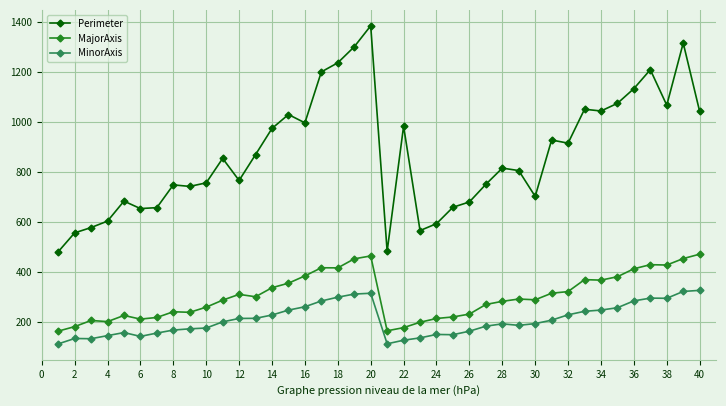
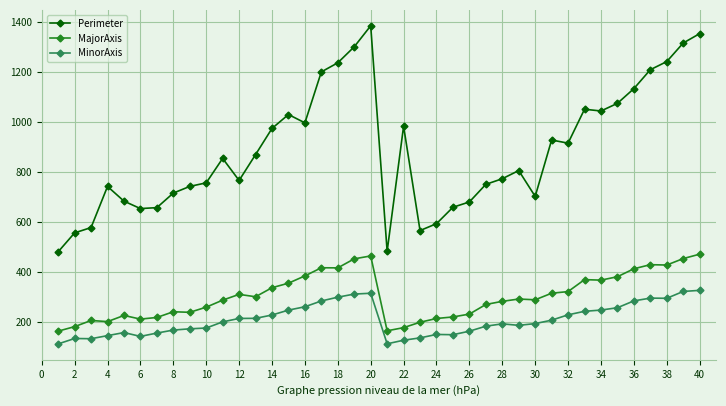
Perimeter, 4: 600 -> 740
Perimeter, 8: 750 -> 720
Perimeter, 28: 820 -> 770
Perimeter, 38: 1070 -> 1240
Perimeter, 40: 1040 -> 1350
